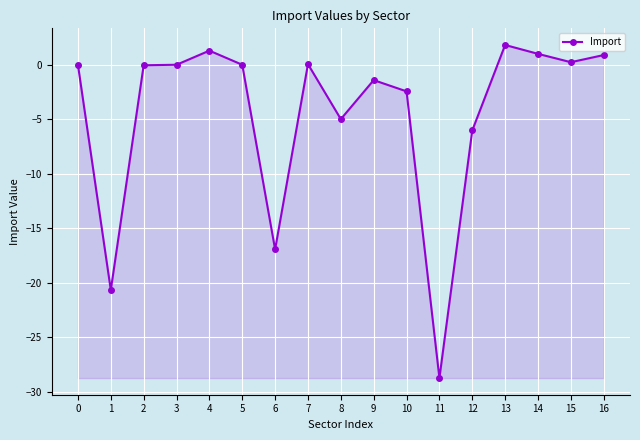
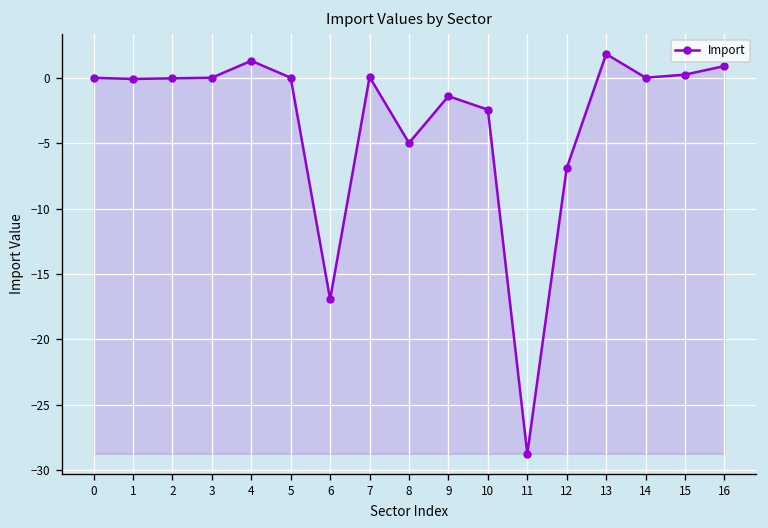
1: -20.7 -> -0.1
12: -6.0 -> -6.9
14: 1 -> 0
